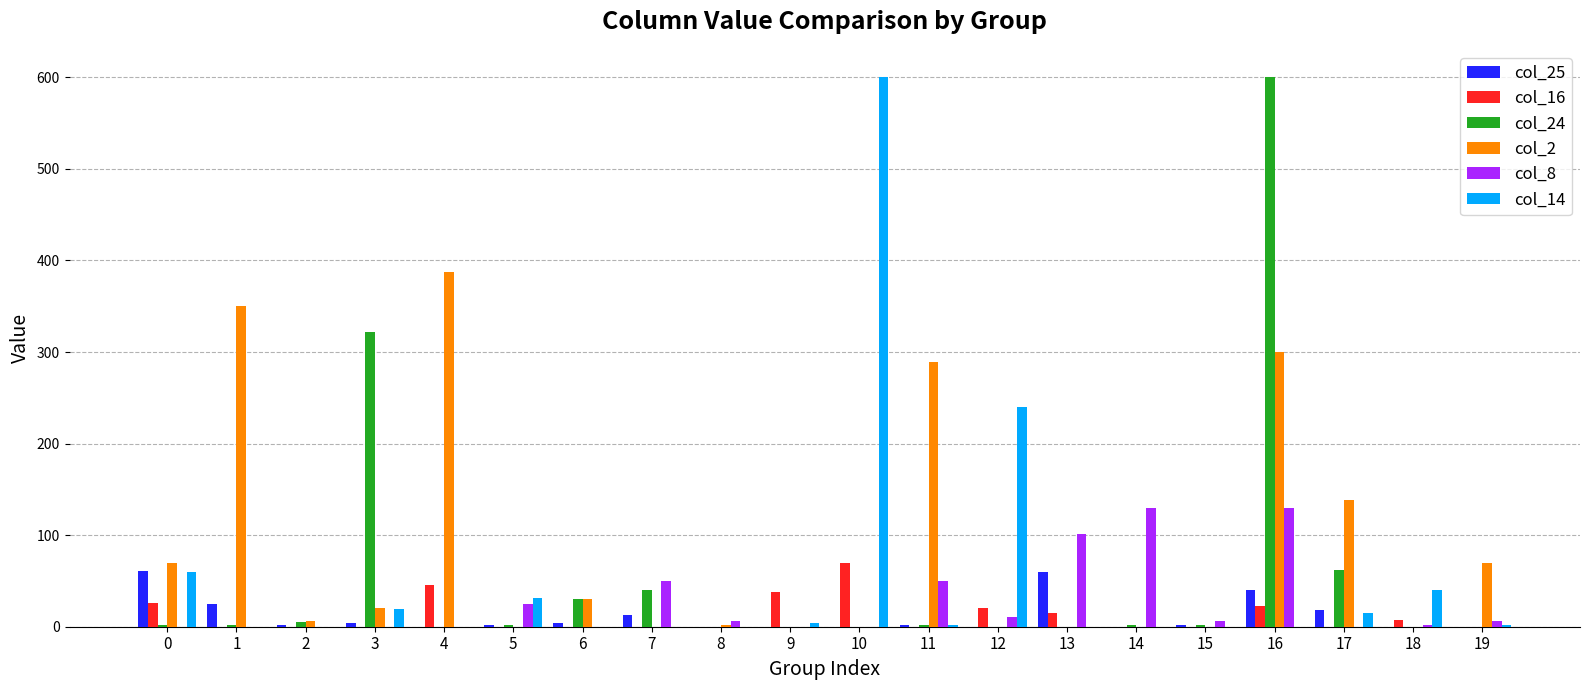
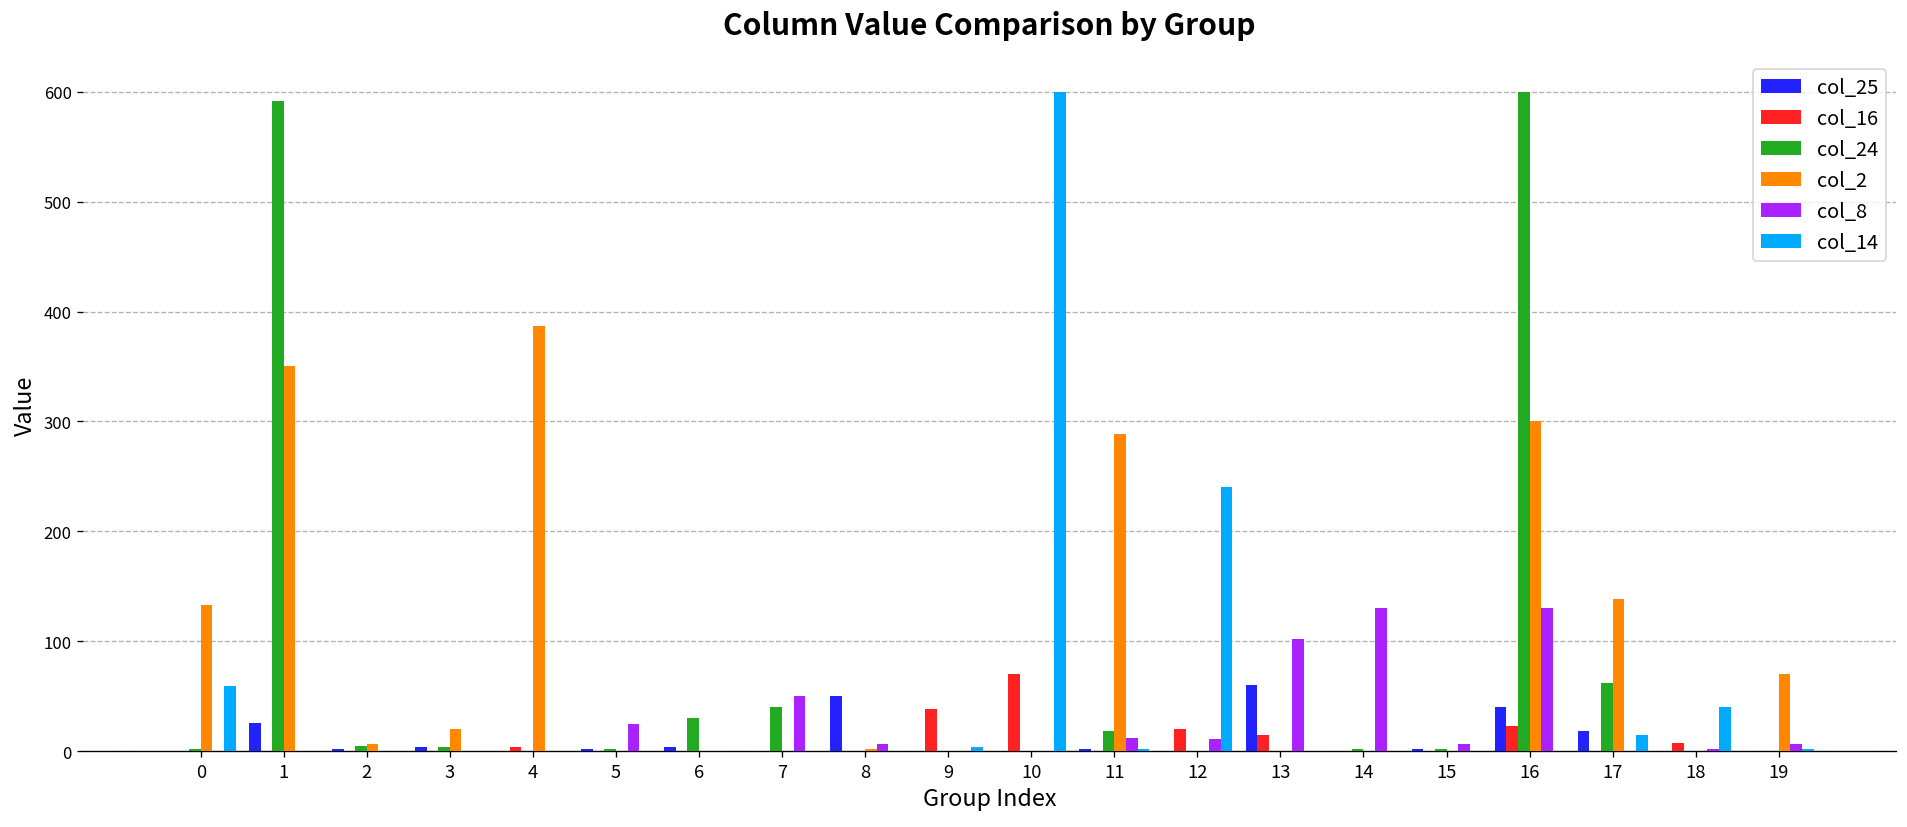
col_25, 0: 60 -> 0
col_16, 0: 30 -> 0
col_2, 0: 70 -> 130
col_24, 1: 0 -> 590
col_24, 3: 320 -> 0
col_14, 3: 20 -> 0
col_16, 4: 50 -> 0
col_14, 5: 30 -> 0
col_2, 6: 30 -> 0
col_25, 7: 10 -> 0
col_25, 8: 0 -> 50
col_24, 11: 0 -> 20
col_8, 11: 50 -> 10
